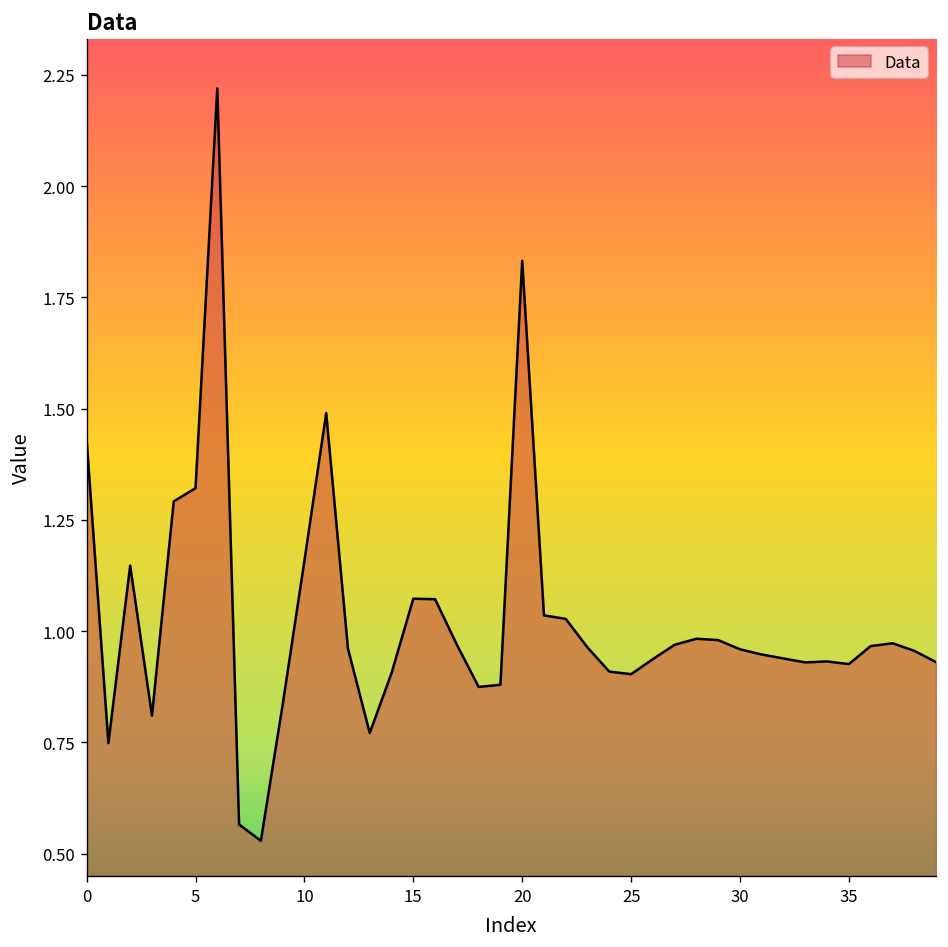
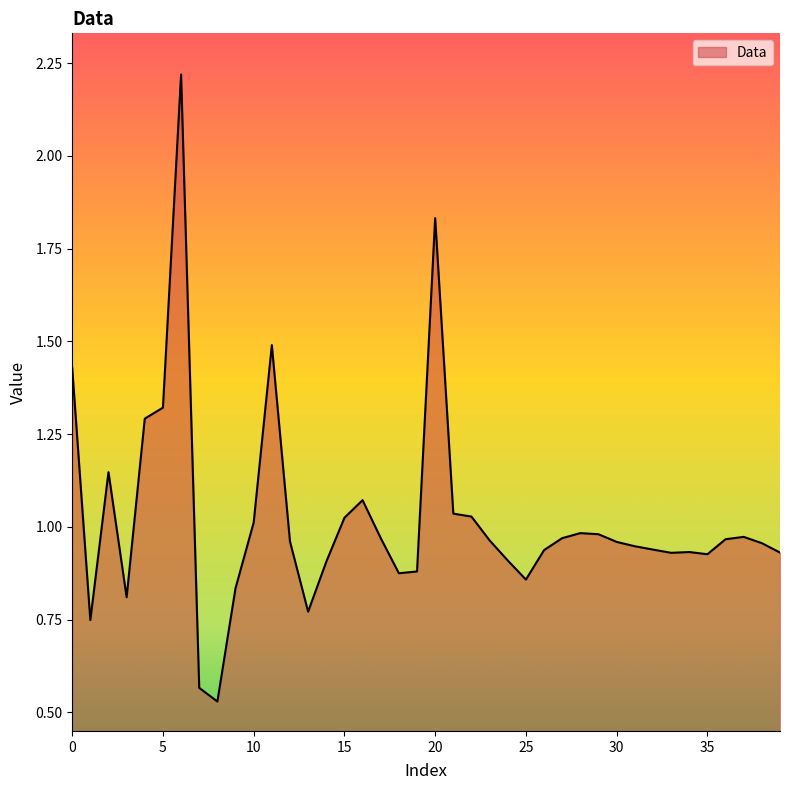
10: 1.16 -> 1.01
15: 1.07 -> 1.02
25: 0.90 -> 0.86
